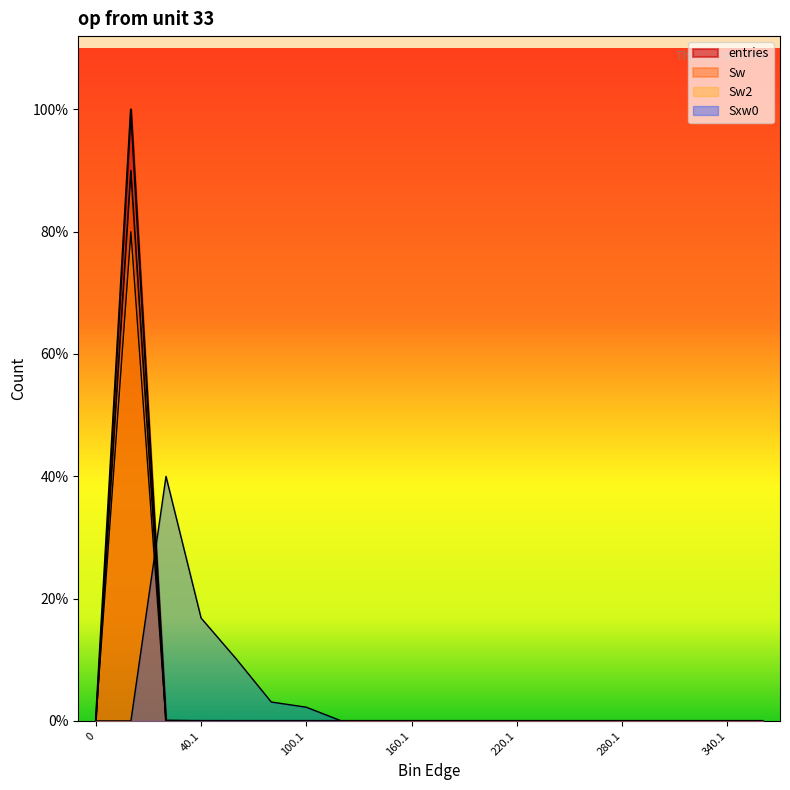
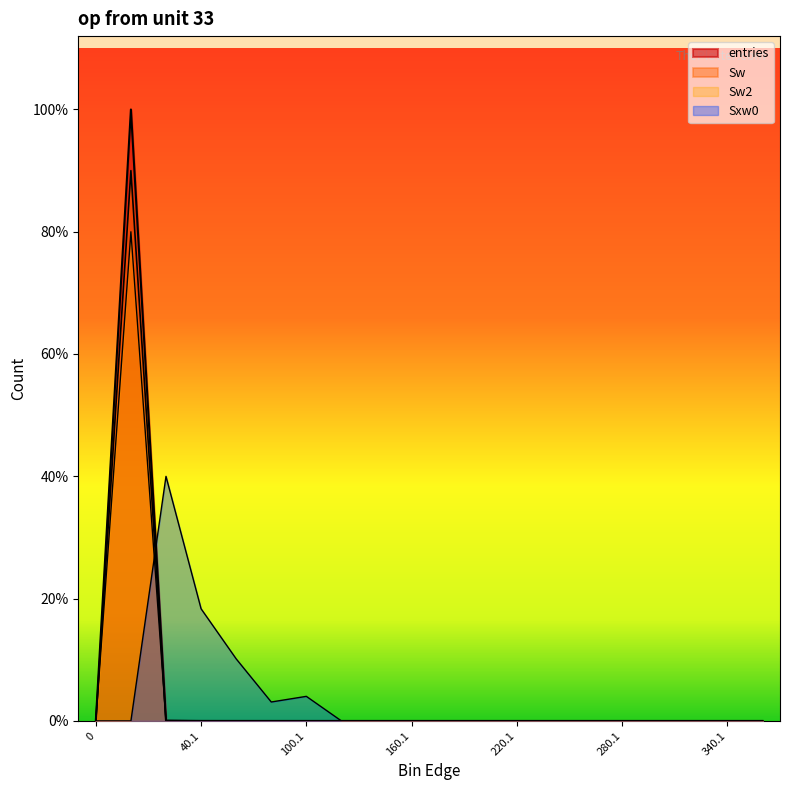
Sxw0, 40.1: 17% -> 18%
Sxw0, 100.1: 2% -> 4%
